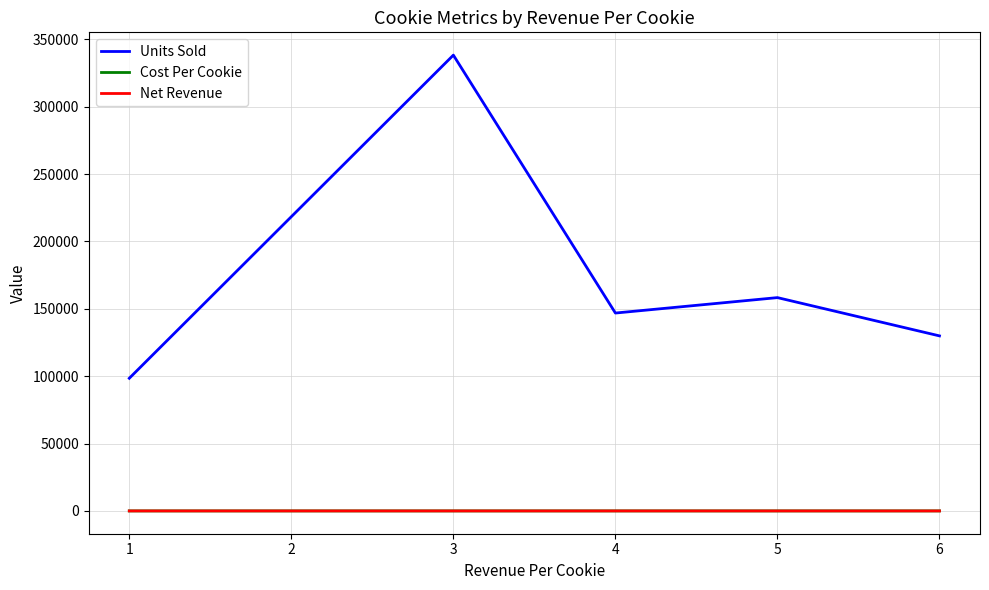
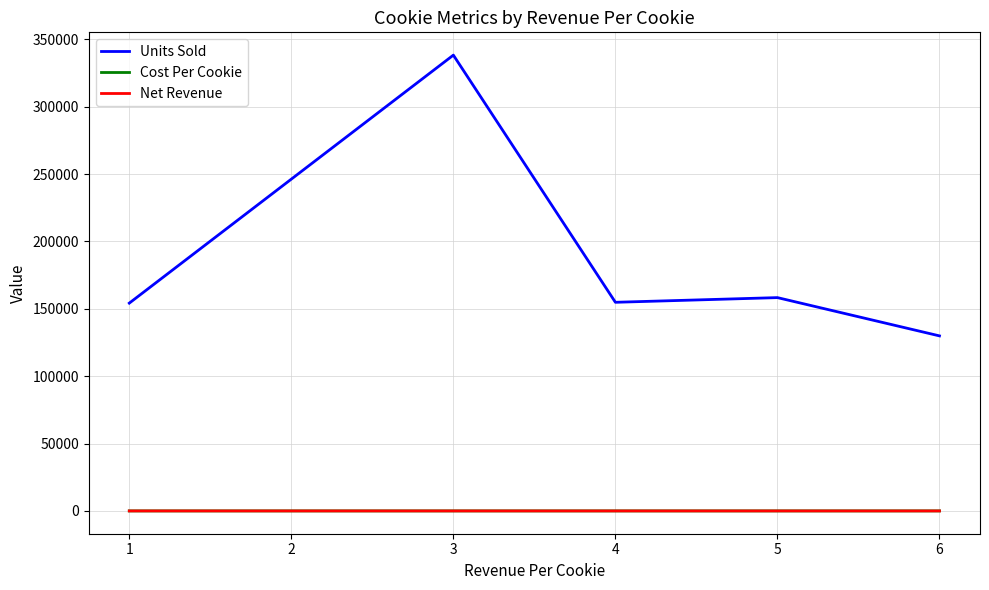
Units Sold, 1: 98000 -> 154000
Units Sold, 4: 147000 -> 155000
